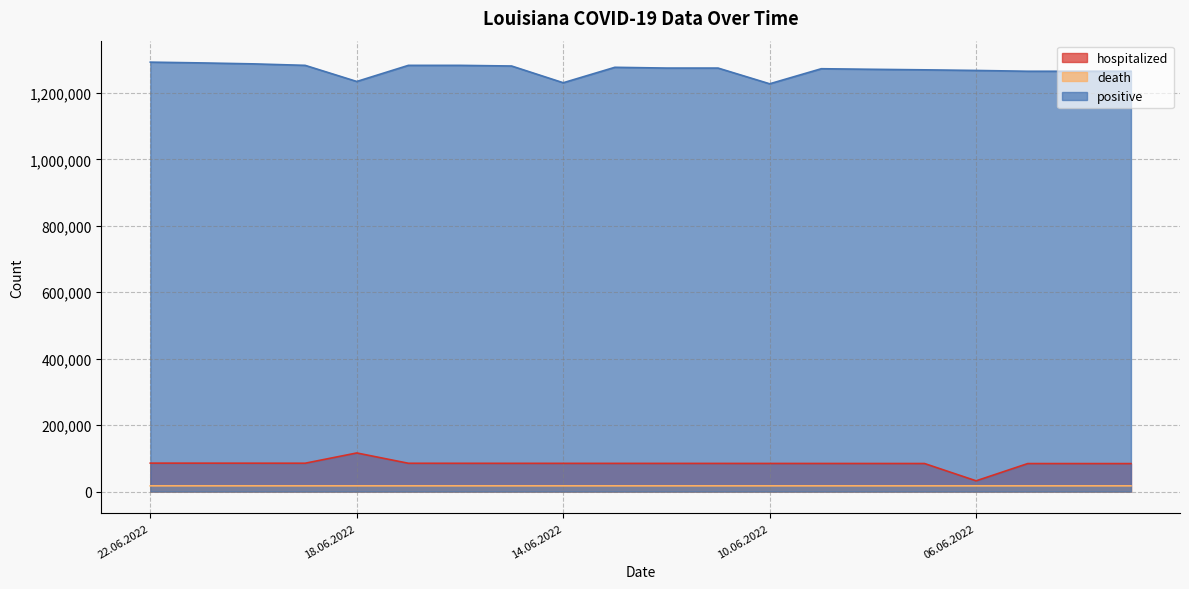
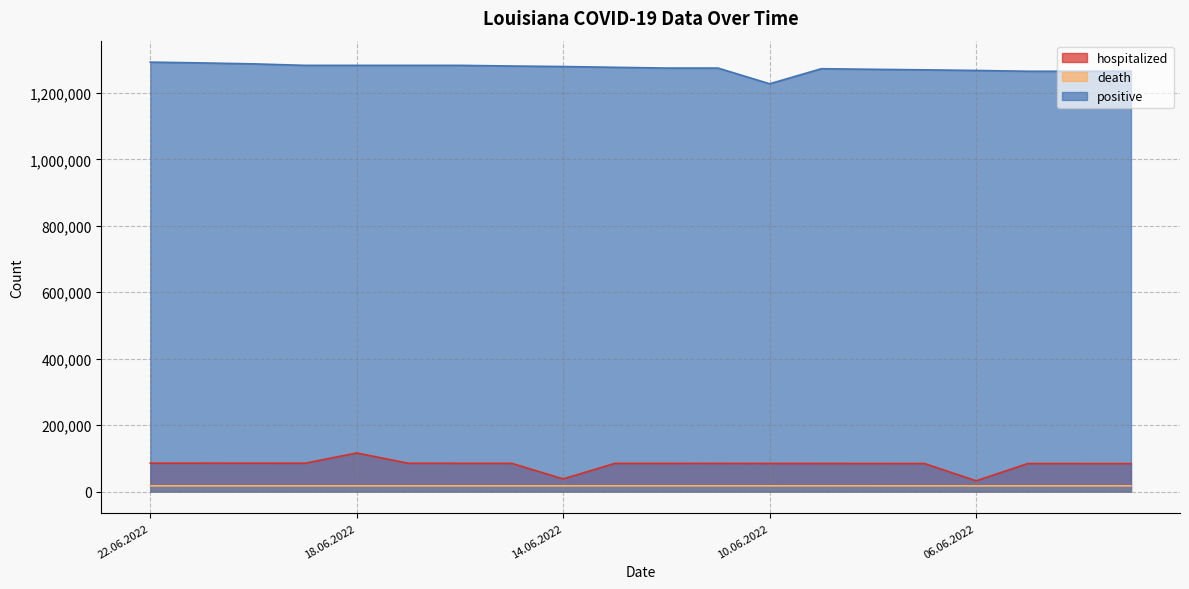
positive, 18.06.2022: 1,230,000 -> 1,280,000
hospitalized, 14.06.2022: 80,000 -> 40,000
positive, 14.06.2022: 1,230,000 -> 1,280,000
